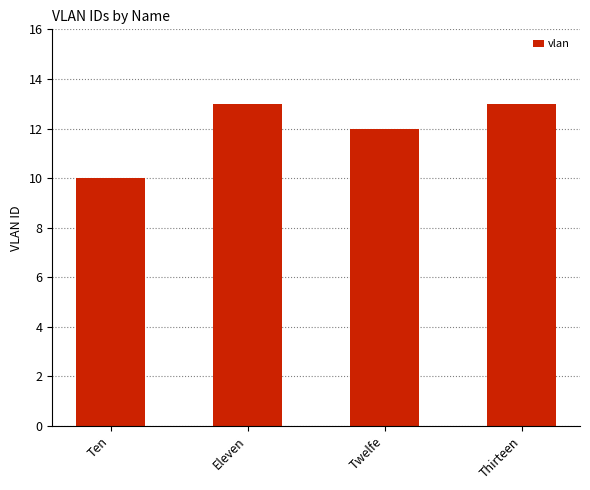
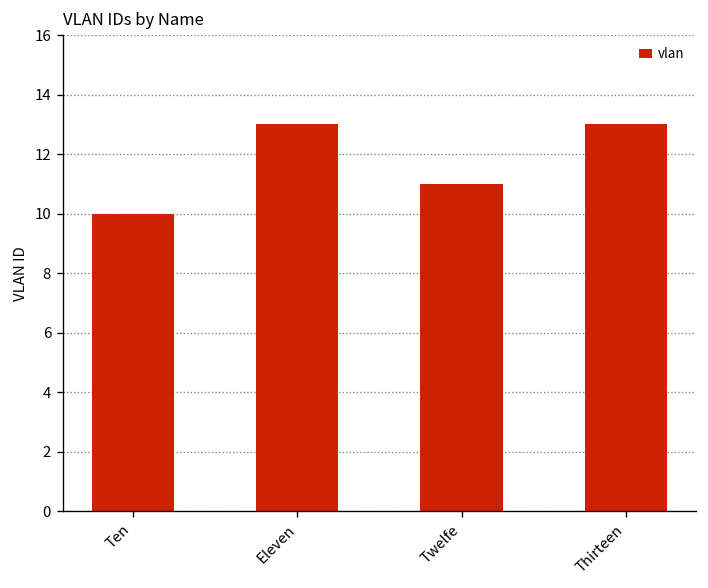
Twelfe: 12 -> 11
